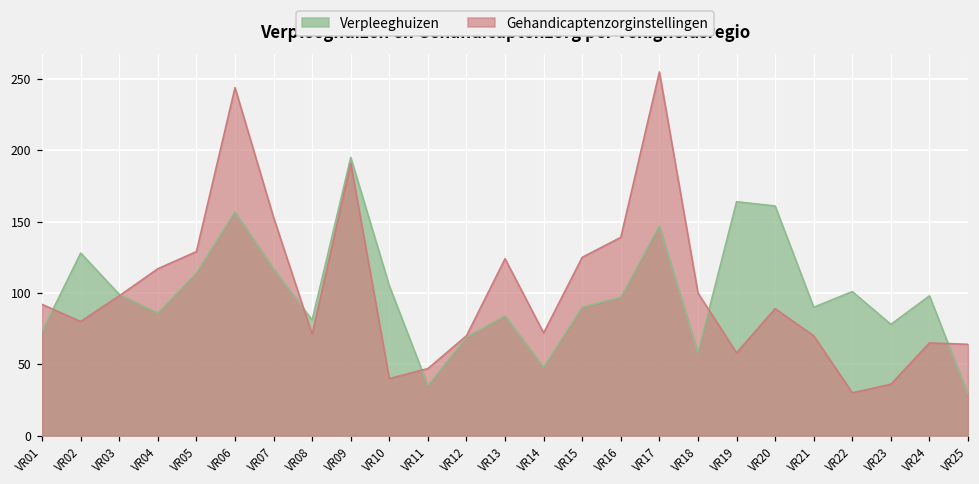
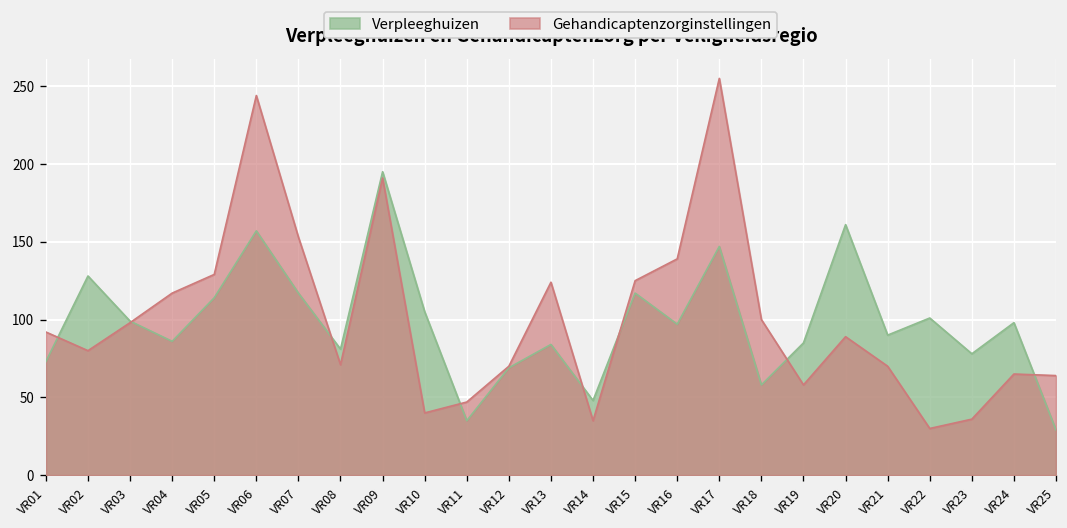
Gehandicaptenzorginstellingen, VR14: 72 -> 35
Verpleeghuizen, VR15: 90 -> 117
Verpleeghuizen, VR19: 164 -> 85
